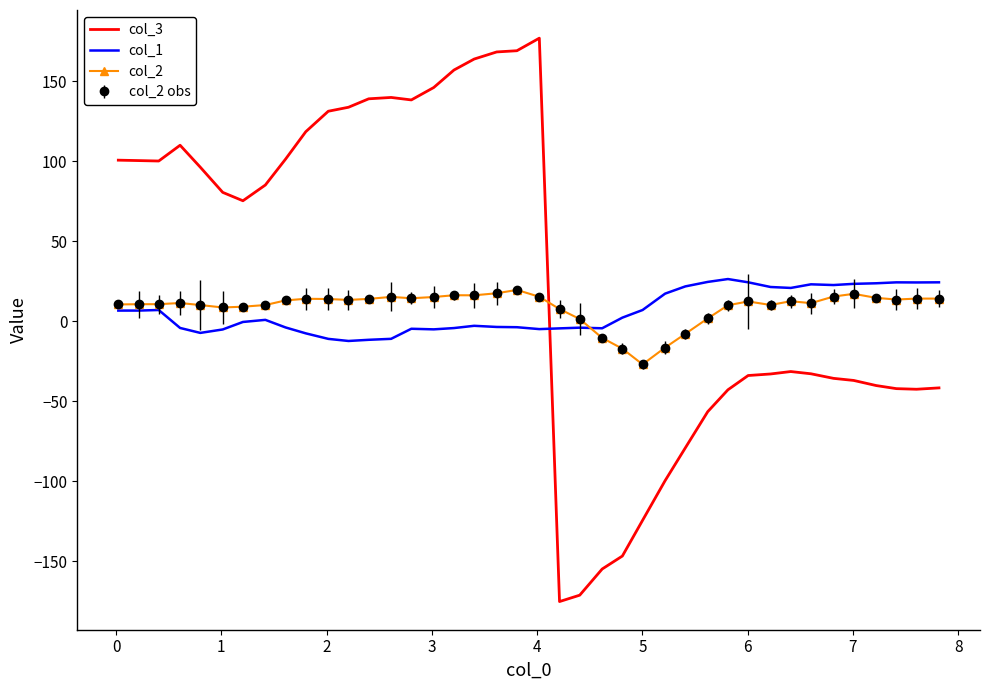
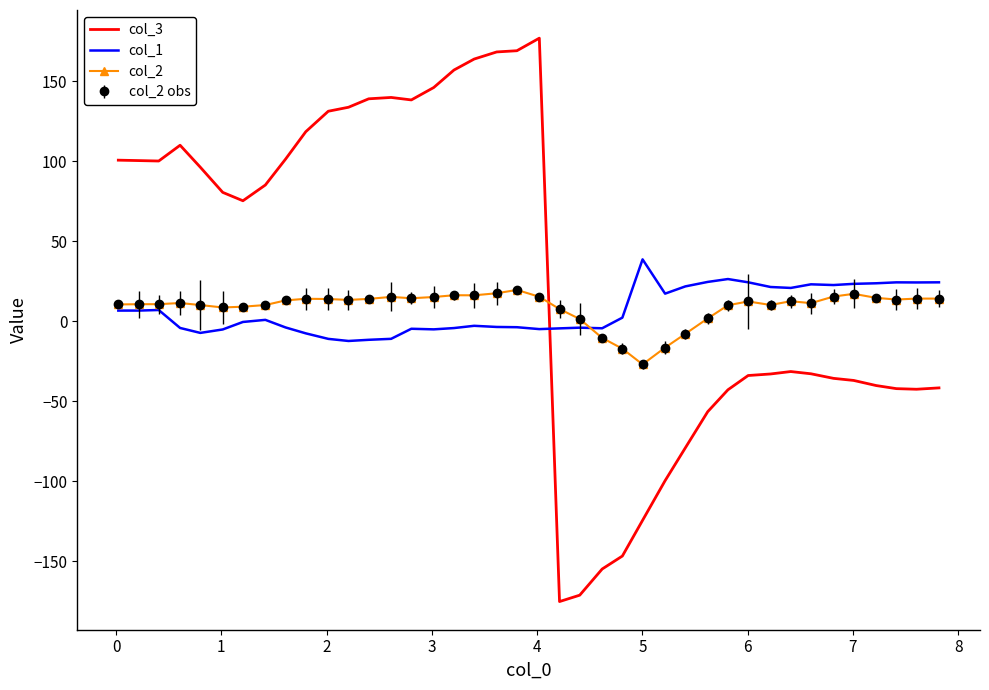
col_1, 5: 7 -> 39
